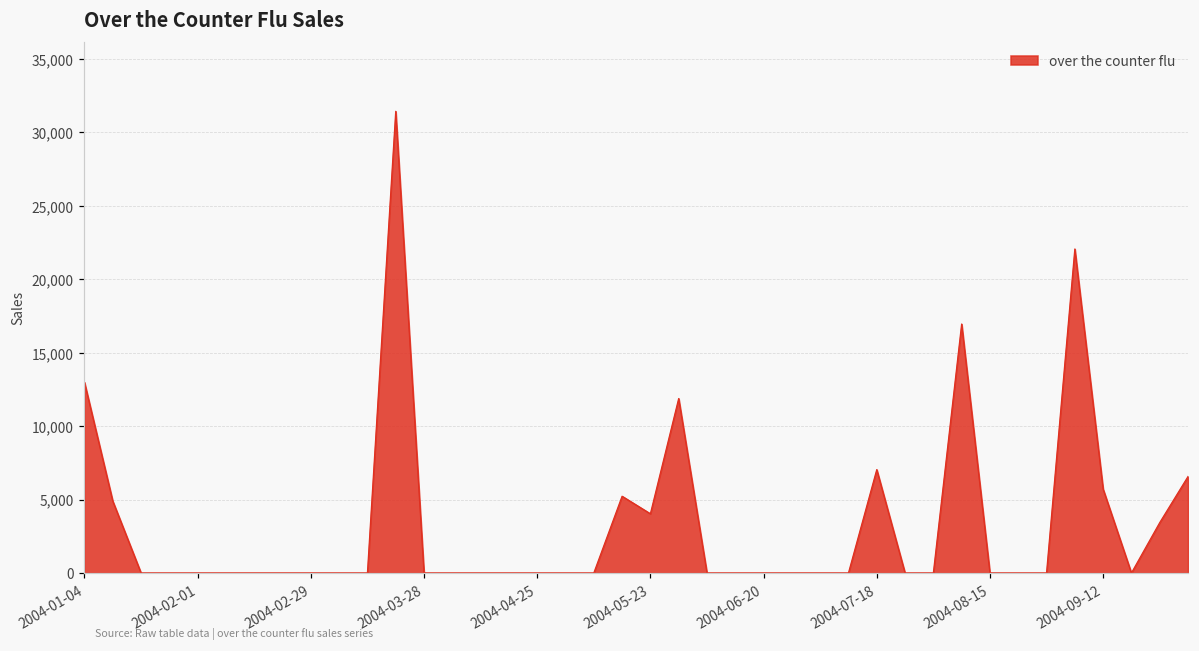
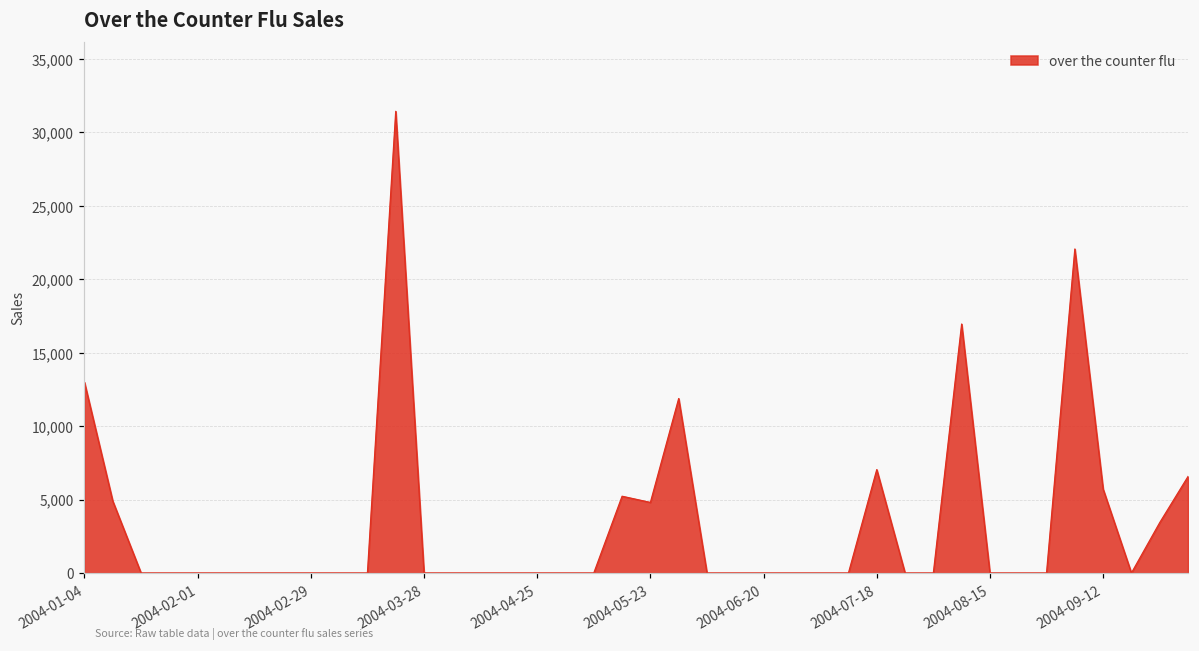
2004-05-23: 4,000 -> 4,800
